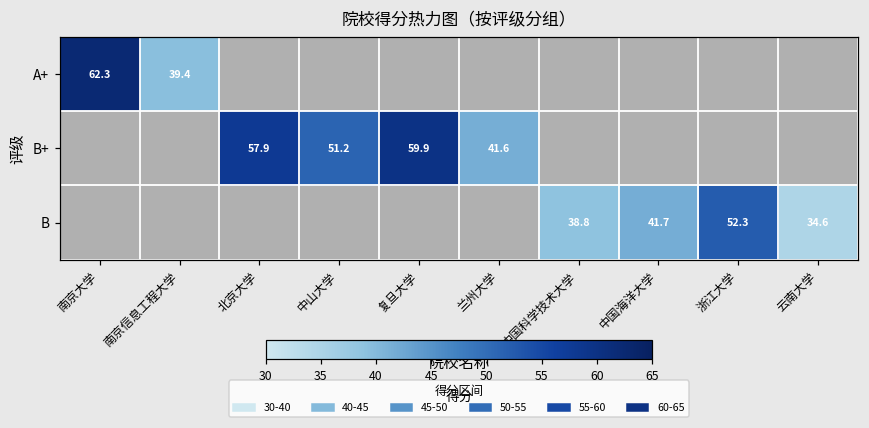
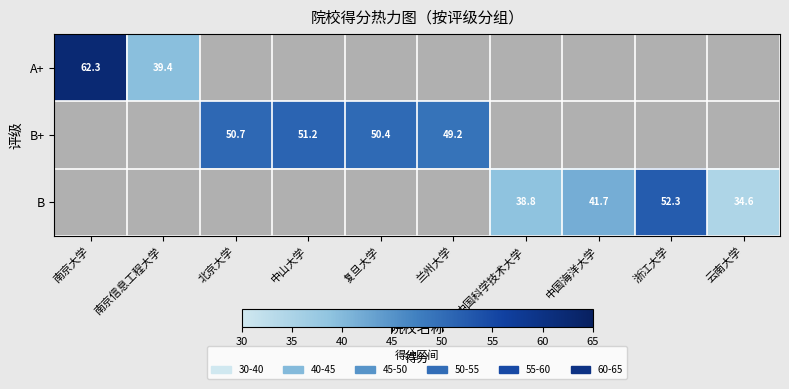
B+, 北京大学: 57.9 -> 50.7
B+, 复旦大学: 59.9 -> 50.4
B+, 兰州大学: 41.6 -> 49.2
